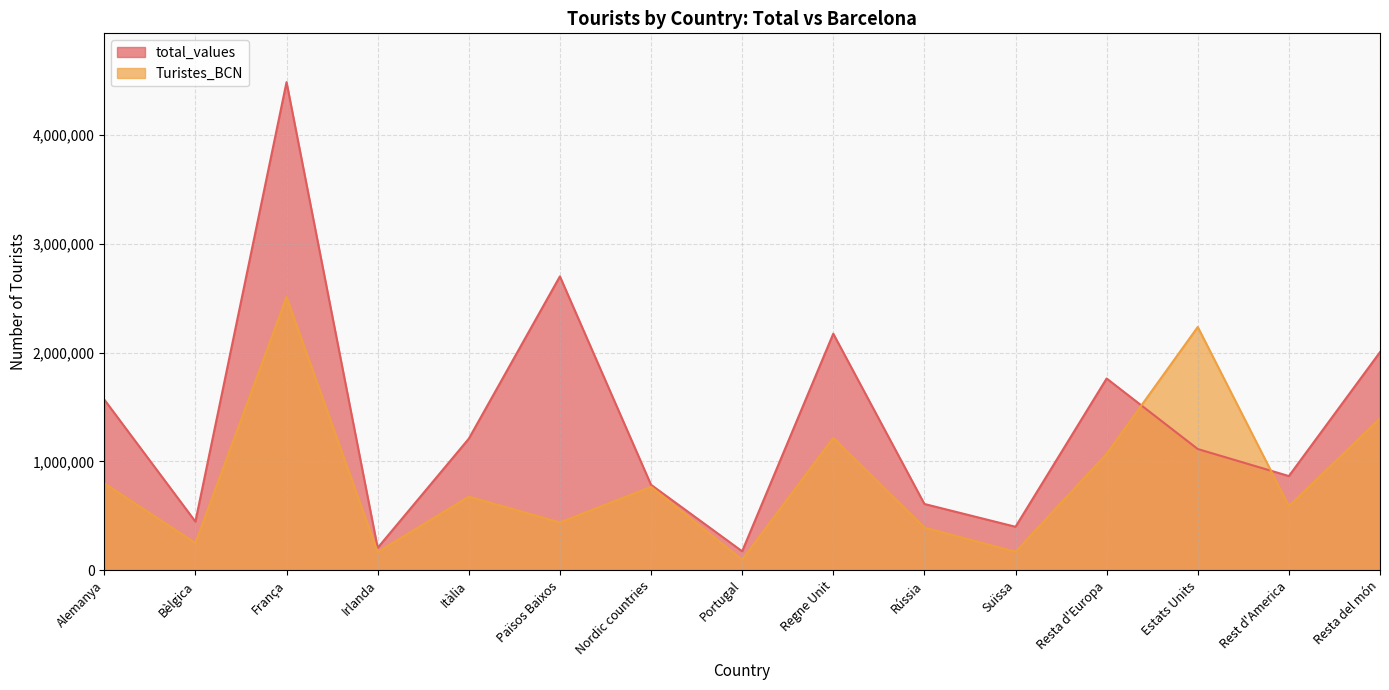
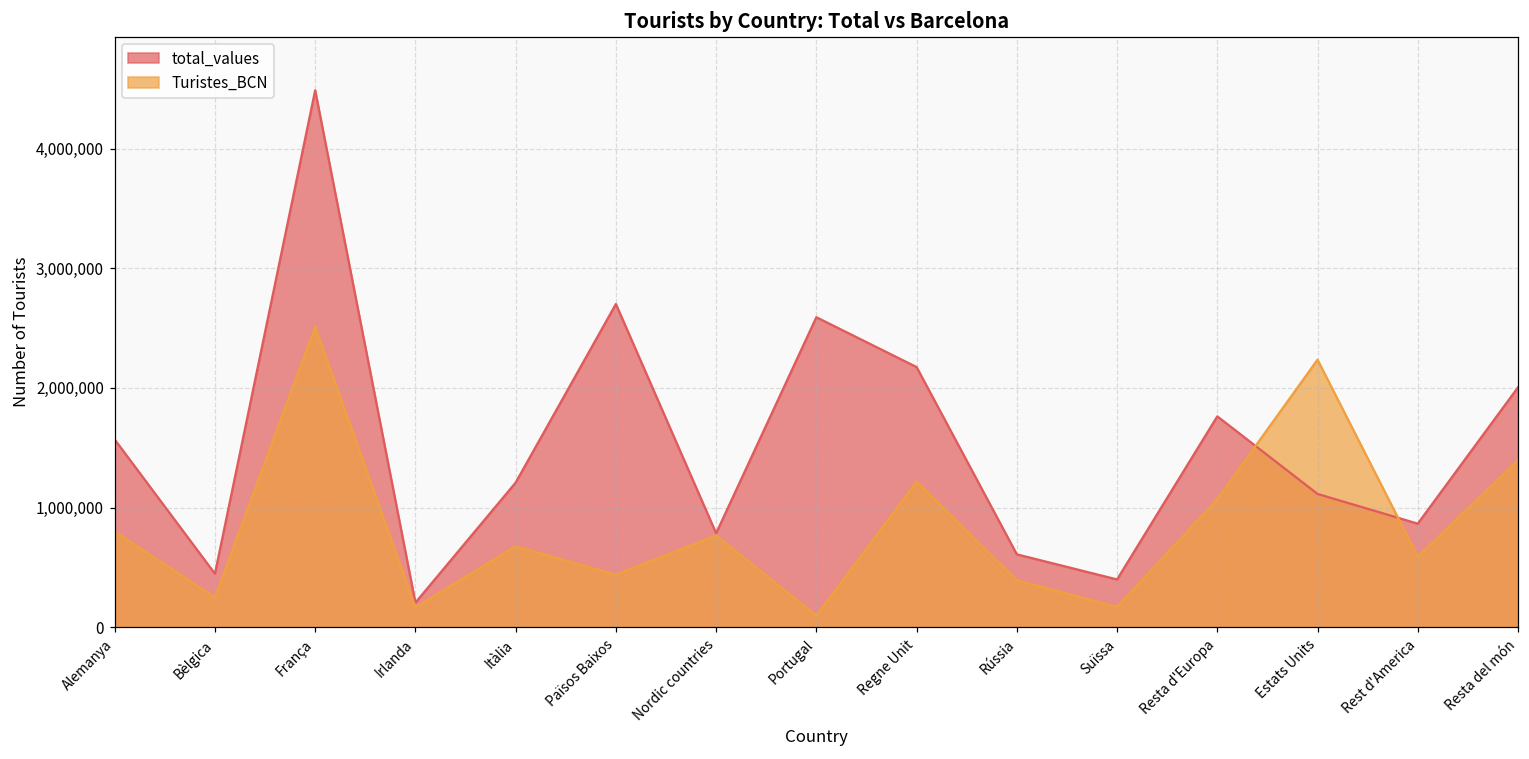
total_values, Portugal: 170,000 -> 2,590,000
